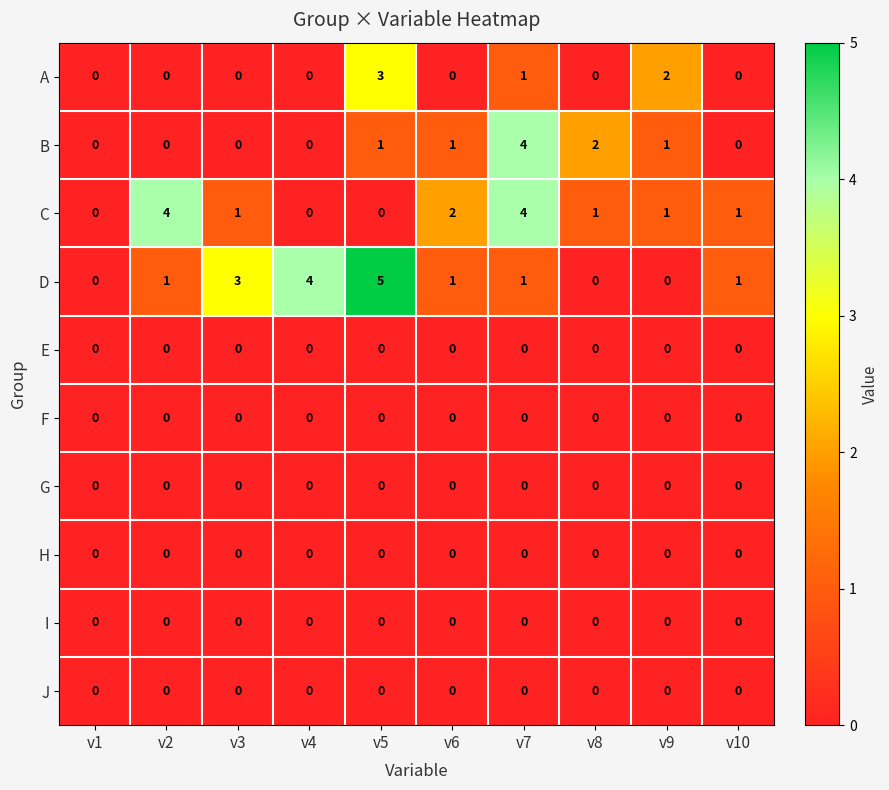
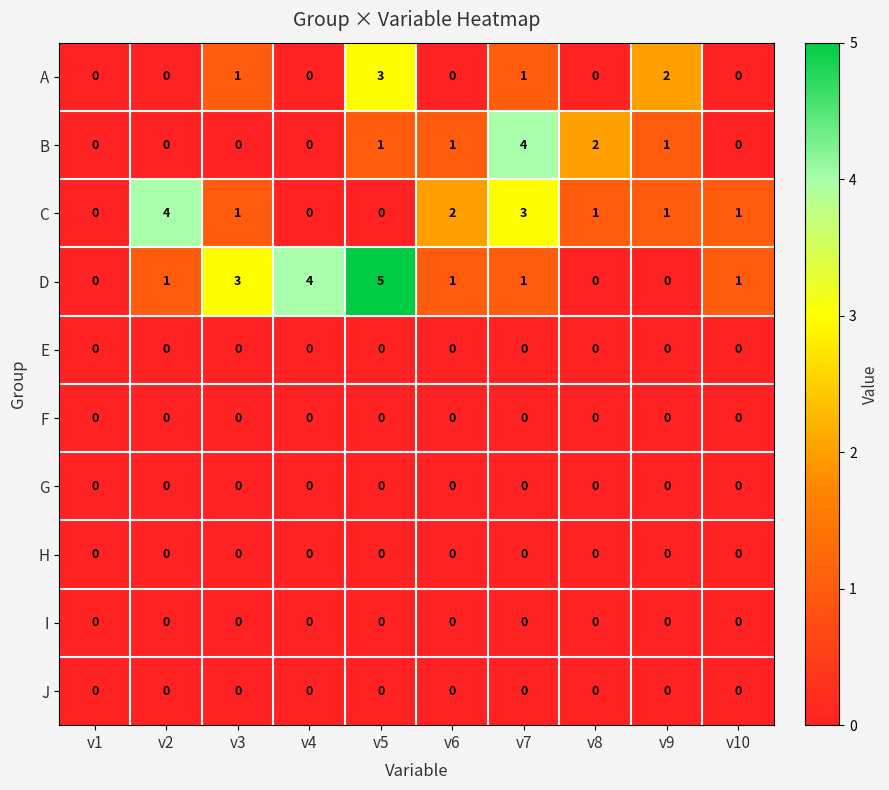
A, v3: 0 -> 1
C, v7: 4 -> 3
